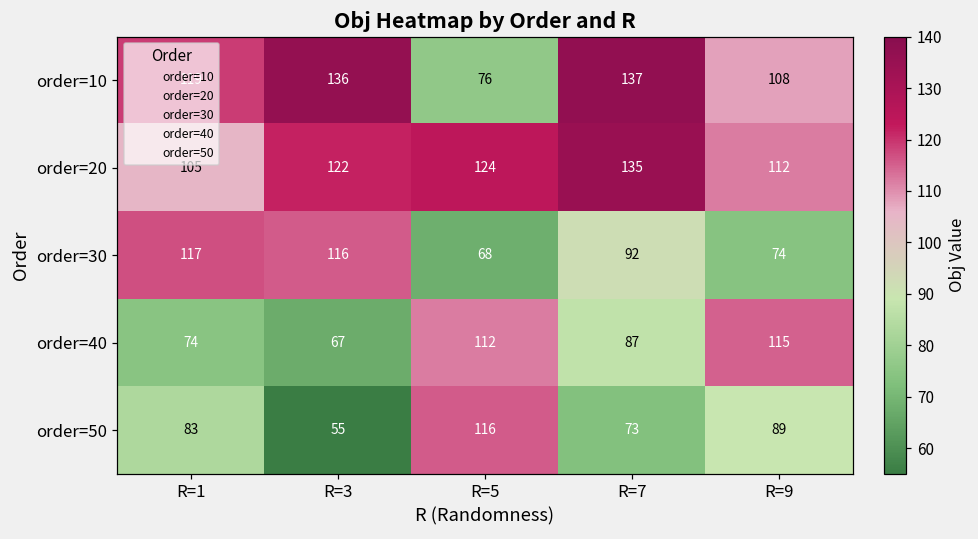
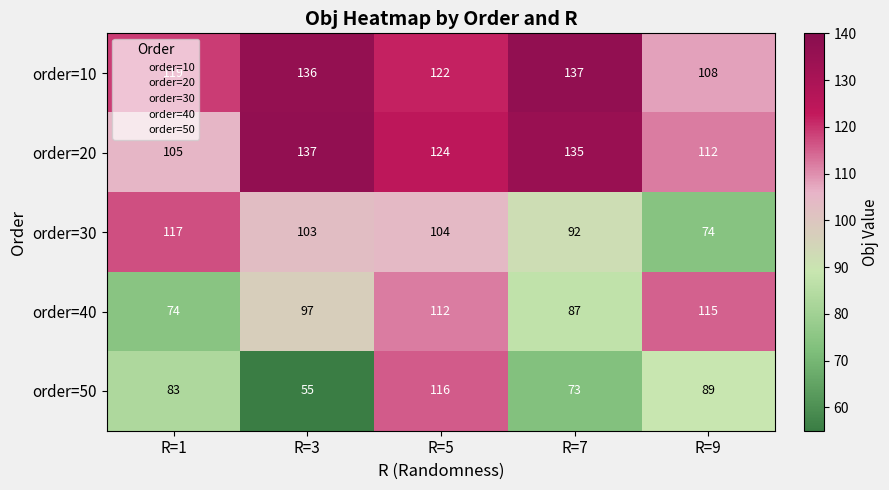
order=10, R=5: 76 -> 122
order=20, R=3: 122 -> 137
order=30, R=3: 116 -> 103
order=30, R=5: 68 -> 104
order=40, R=3: 67 -> 97
